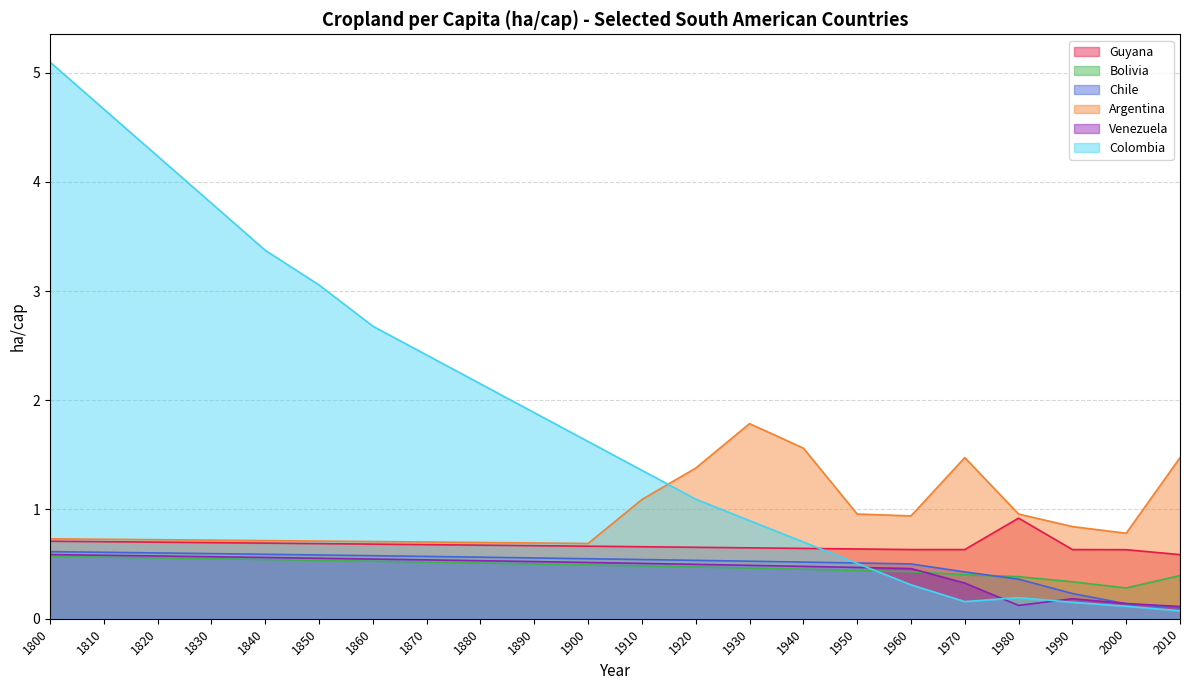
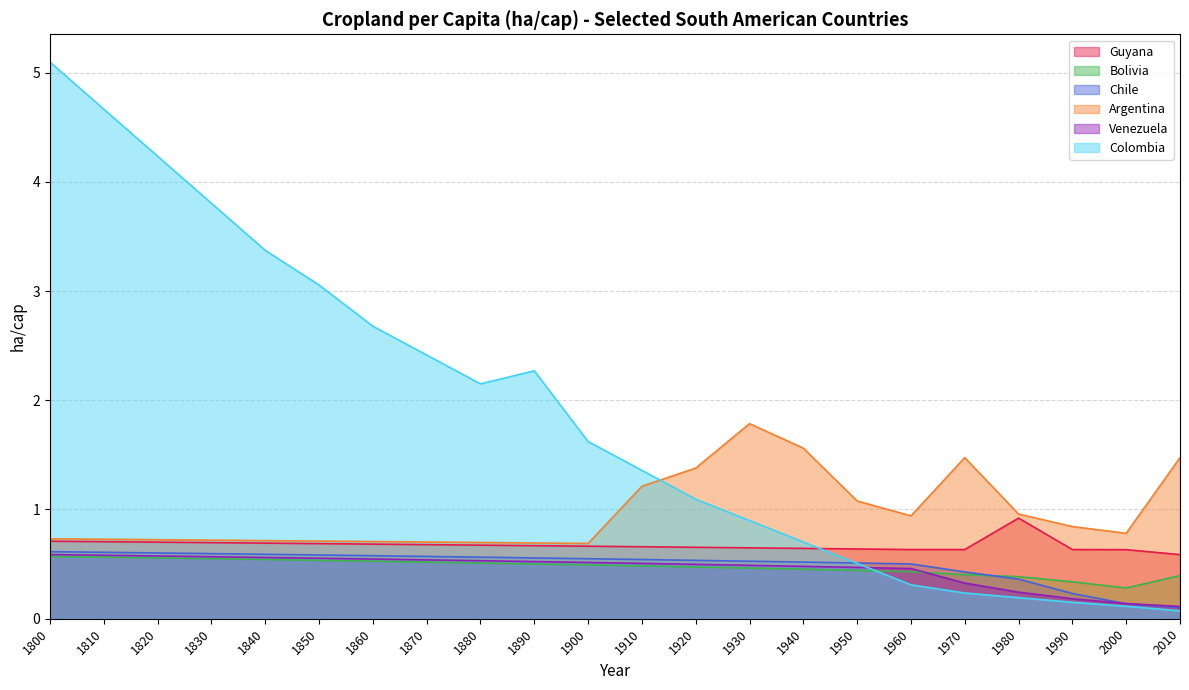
Colombia, 1890: 1.89 -> 2.27
Argentina, 1910: 1.09 -> 1.21
Argentina, 1950: 0.96 -> 1.08
Colombia, 1970: 0.16 -> 0.24
Venezuela, 1980: 0.12 -> 0.24
